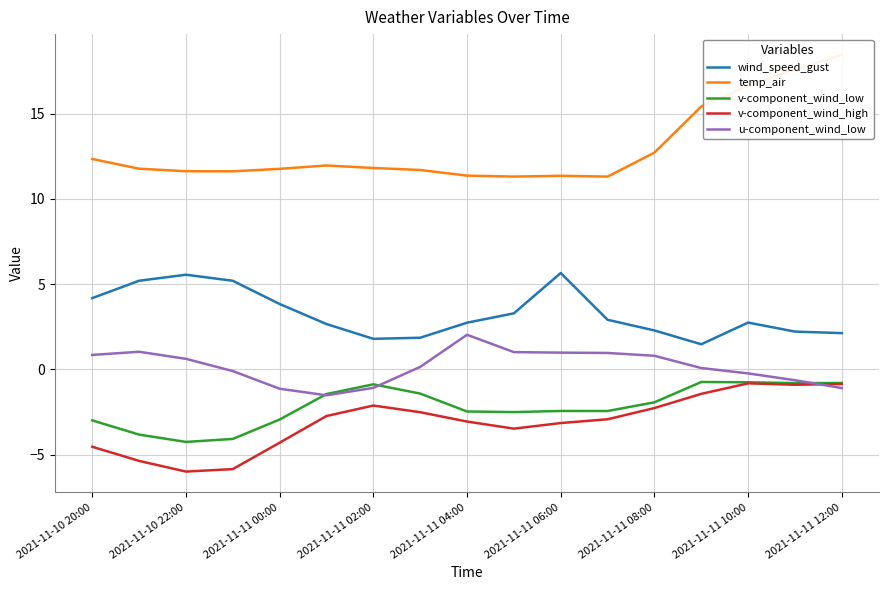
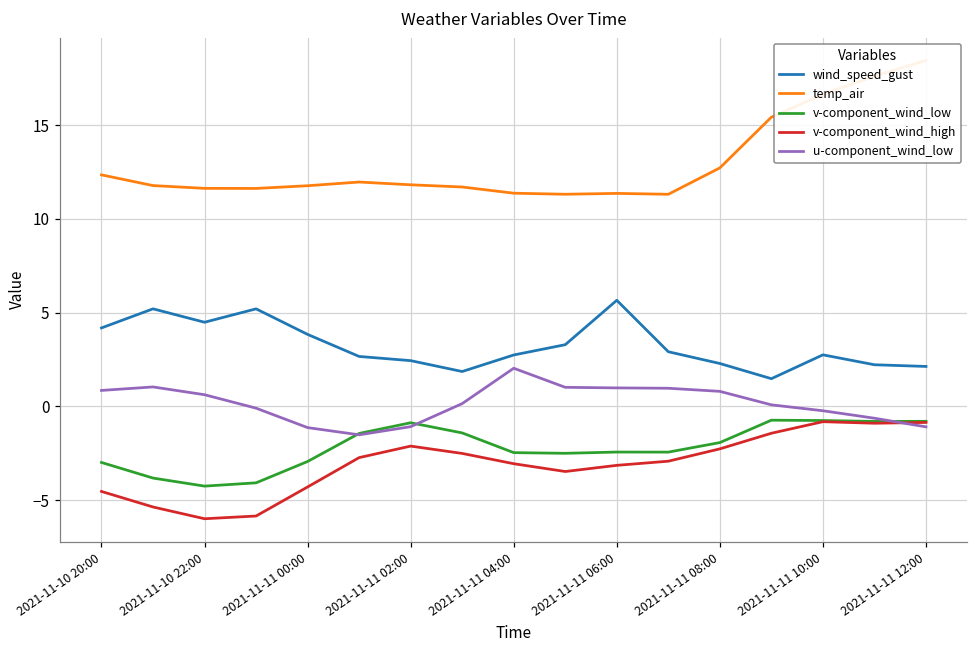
wind_speed_gust, 2021-11-10 22:00: 5.6 -> 4.5
wind_speed_gust, 2021-11-11 02:00: 1.8 -> 2.4
